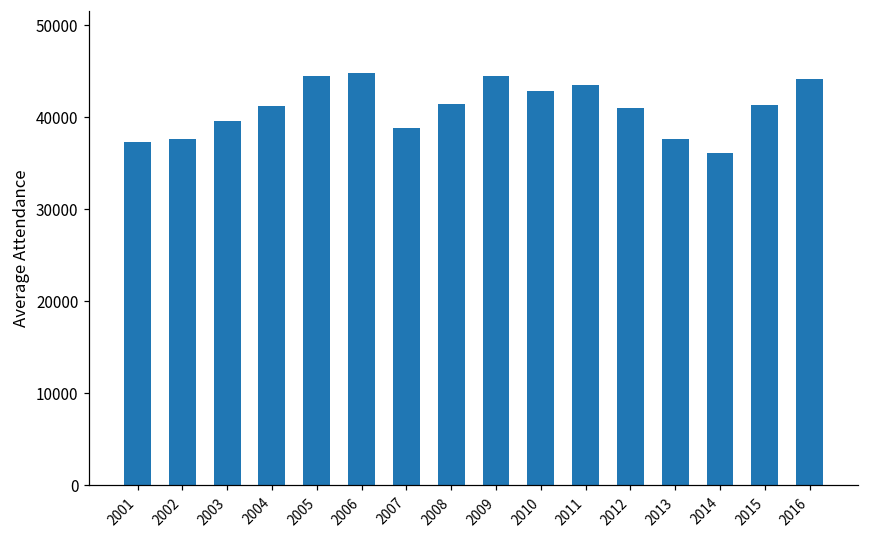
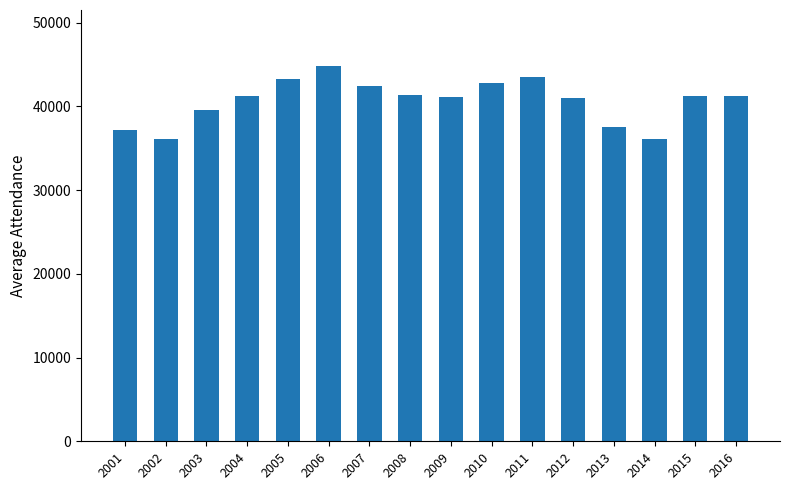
2002: 38000 -> 36000
2005: 45000 -> 43000
2007: 39000 -> 42000
2009: 45000 -> 41000
2016: 44000 -> 41000
